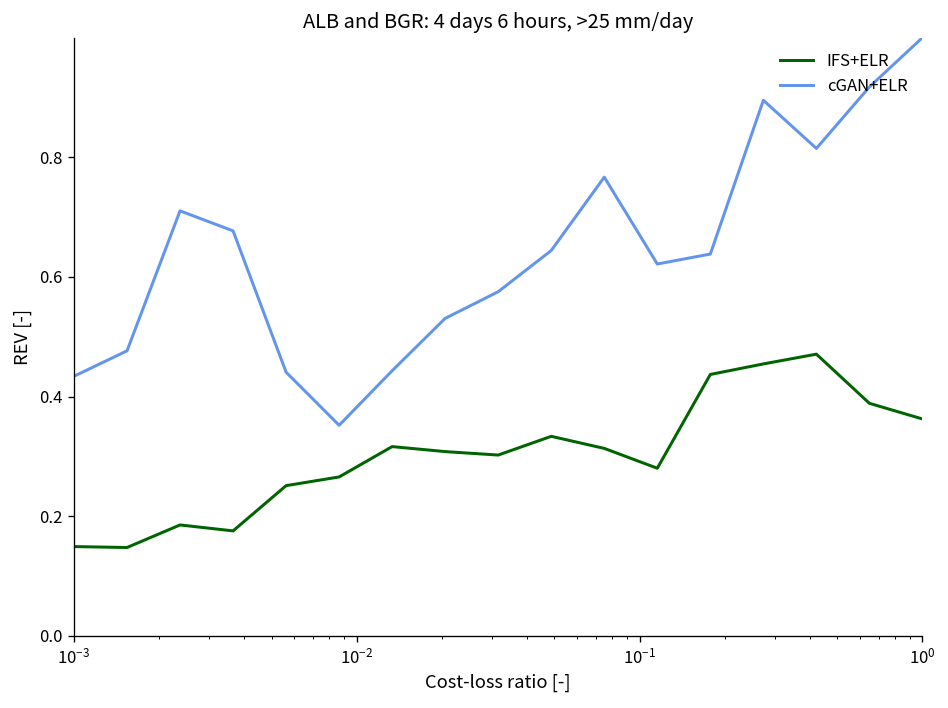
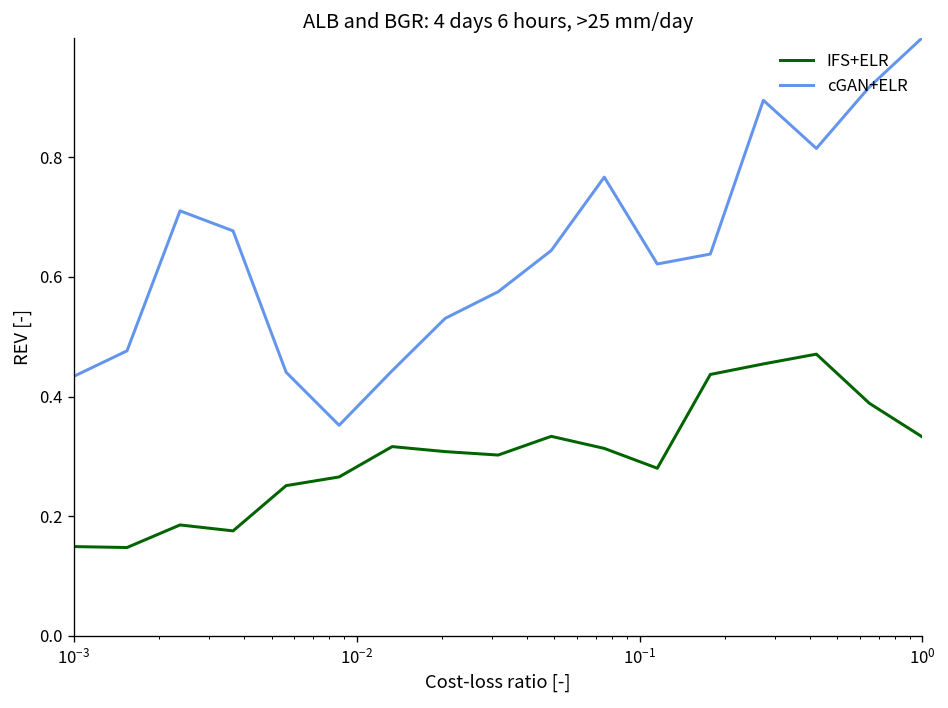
IFS+ELR, 10^0: 0.36 -> 0.33
